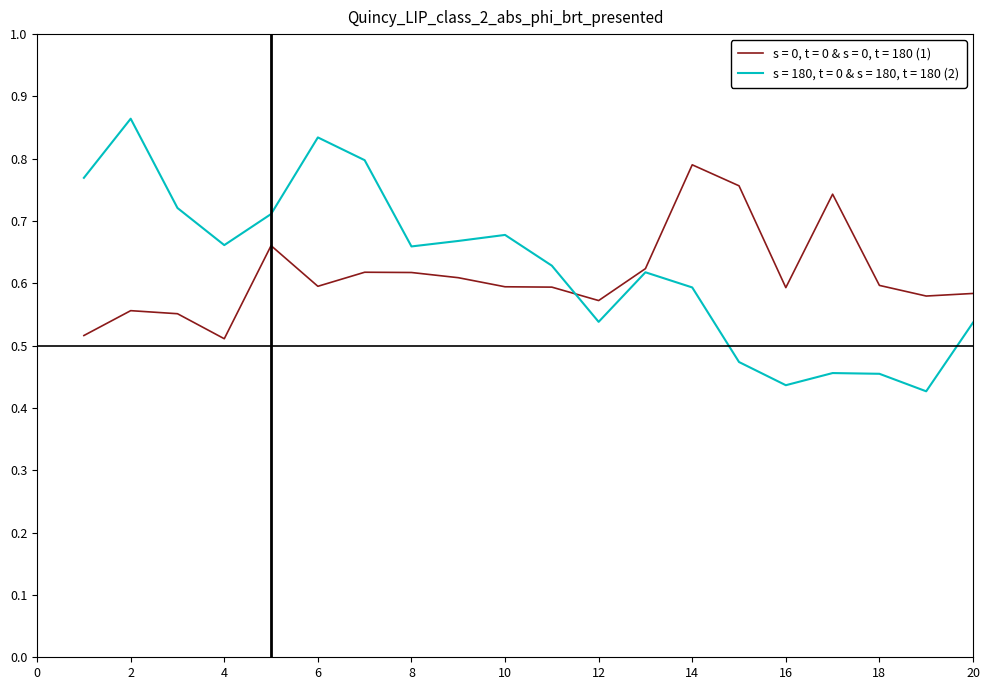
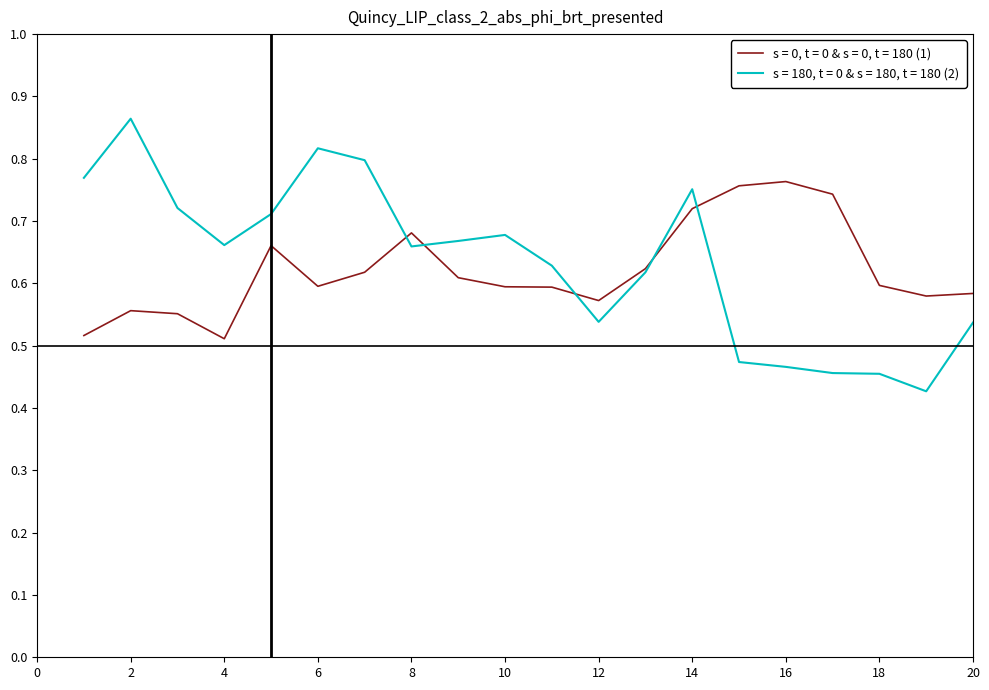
s = 180, t = 0 & s = 180, t = 180 (2), 6: 0.83 -> 0.82
s = 0, t = 0 & s = 0, t = 180 (1), 8: 0.62 -> 0.68
s = 0, t = 0 & s = 0, t = 180 (1), 14: 0.79 -> 0.72
s = 180, t = 0 & s = 180, t = 180 (2), 14: 0.59 -> 0.75
s = 0, t = 0 & s = 0, t = 180 (1), 16: 0.59 -> 0.76
s = 180, t = 0 & s = 180, t = 180 (2), 16: 0.44 -> 0.47
